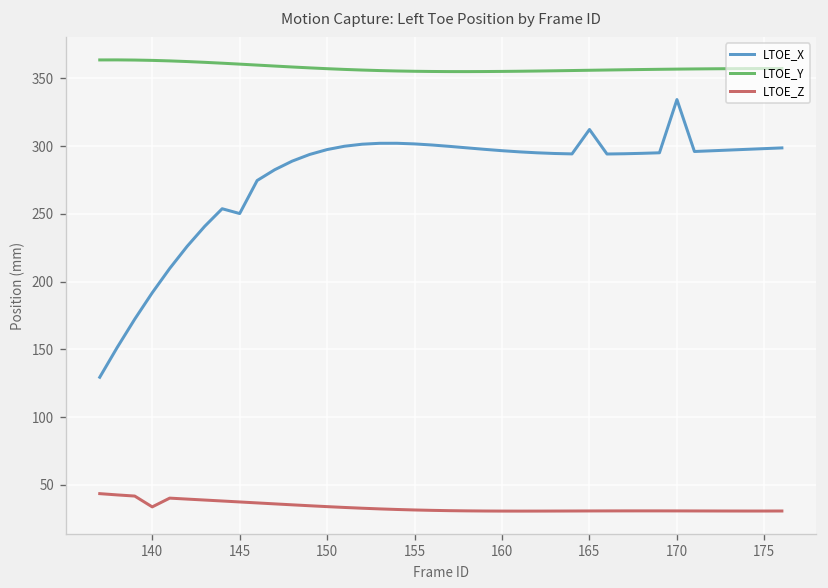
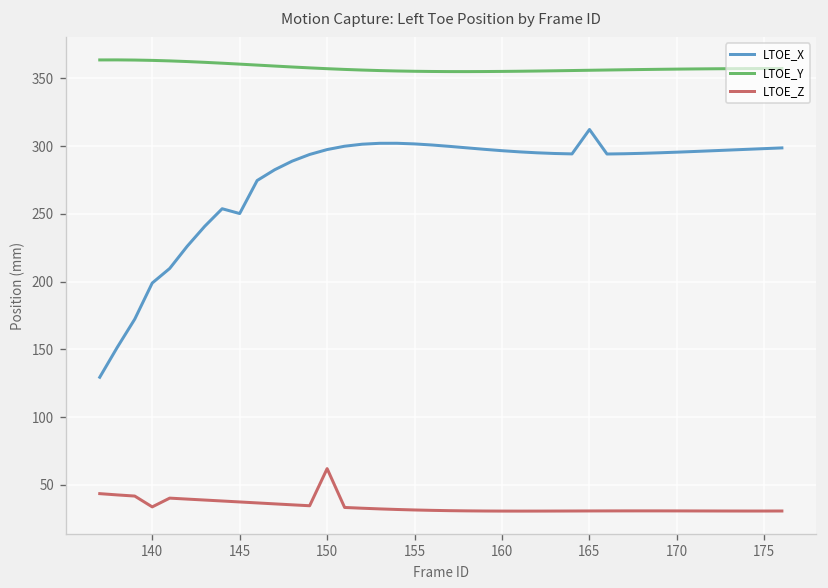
LTOE_X, 140: 192 -> 199
LTOE_Z, 150: 34 -> 62
LTOE_X, 170: 334 -> 296
